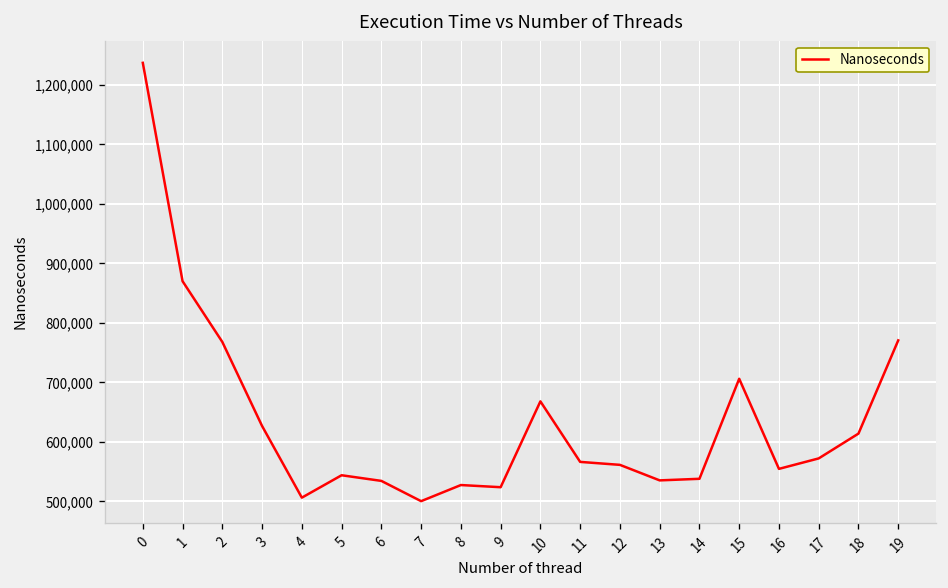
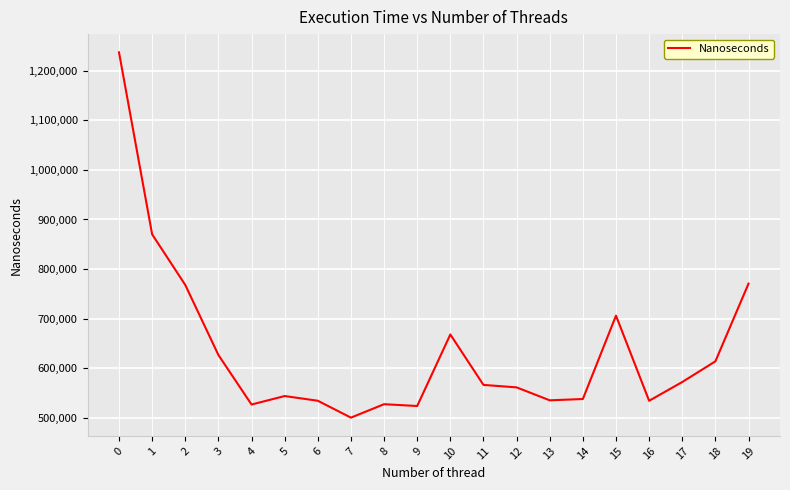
4: 510,000 -> 530,000
16: 550,000 -> 530,000
